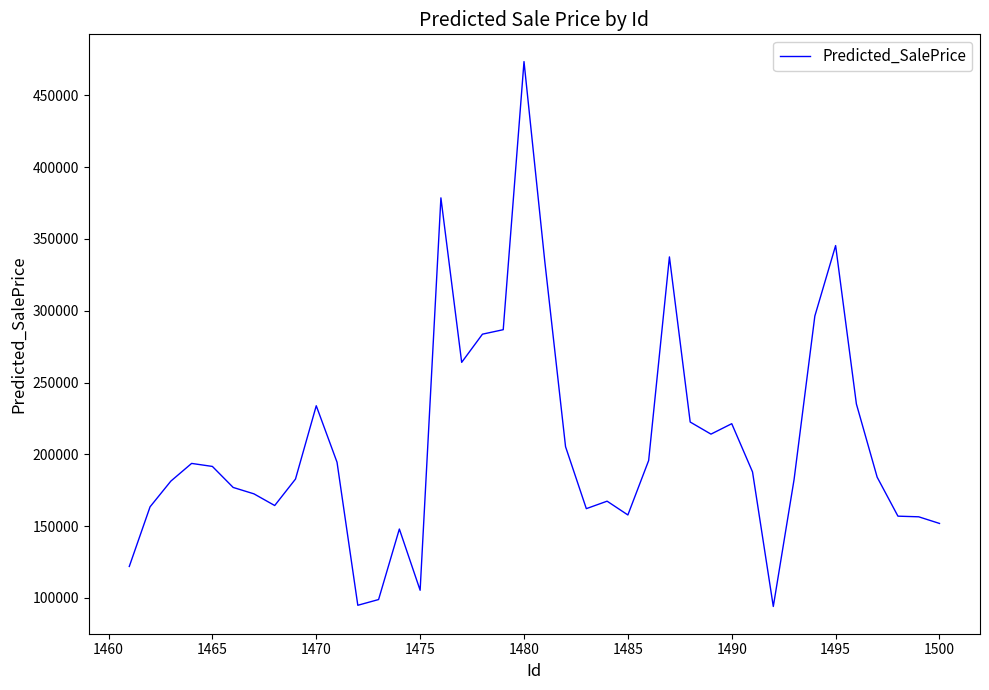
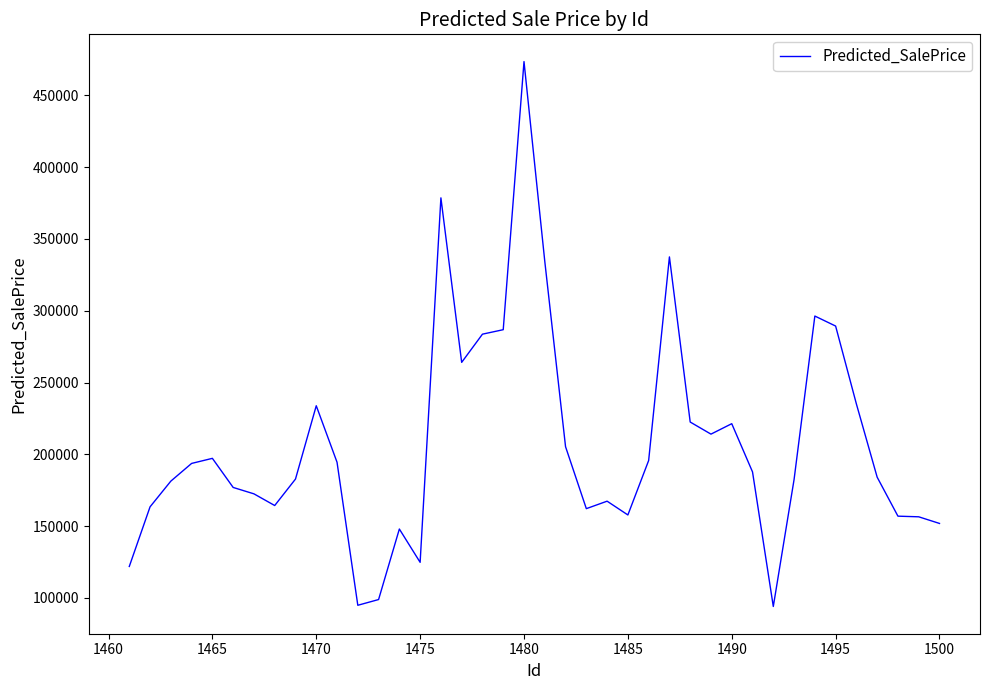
1465: 192000 -> 197000
1475: 105000 -> 125000
1495: 345000 -> 289000
